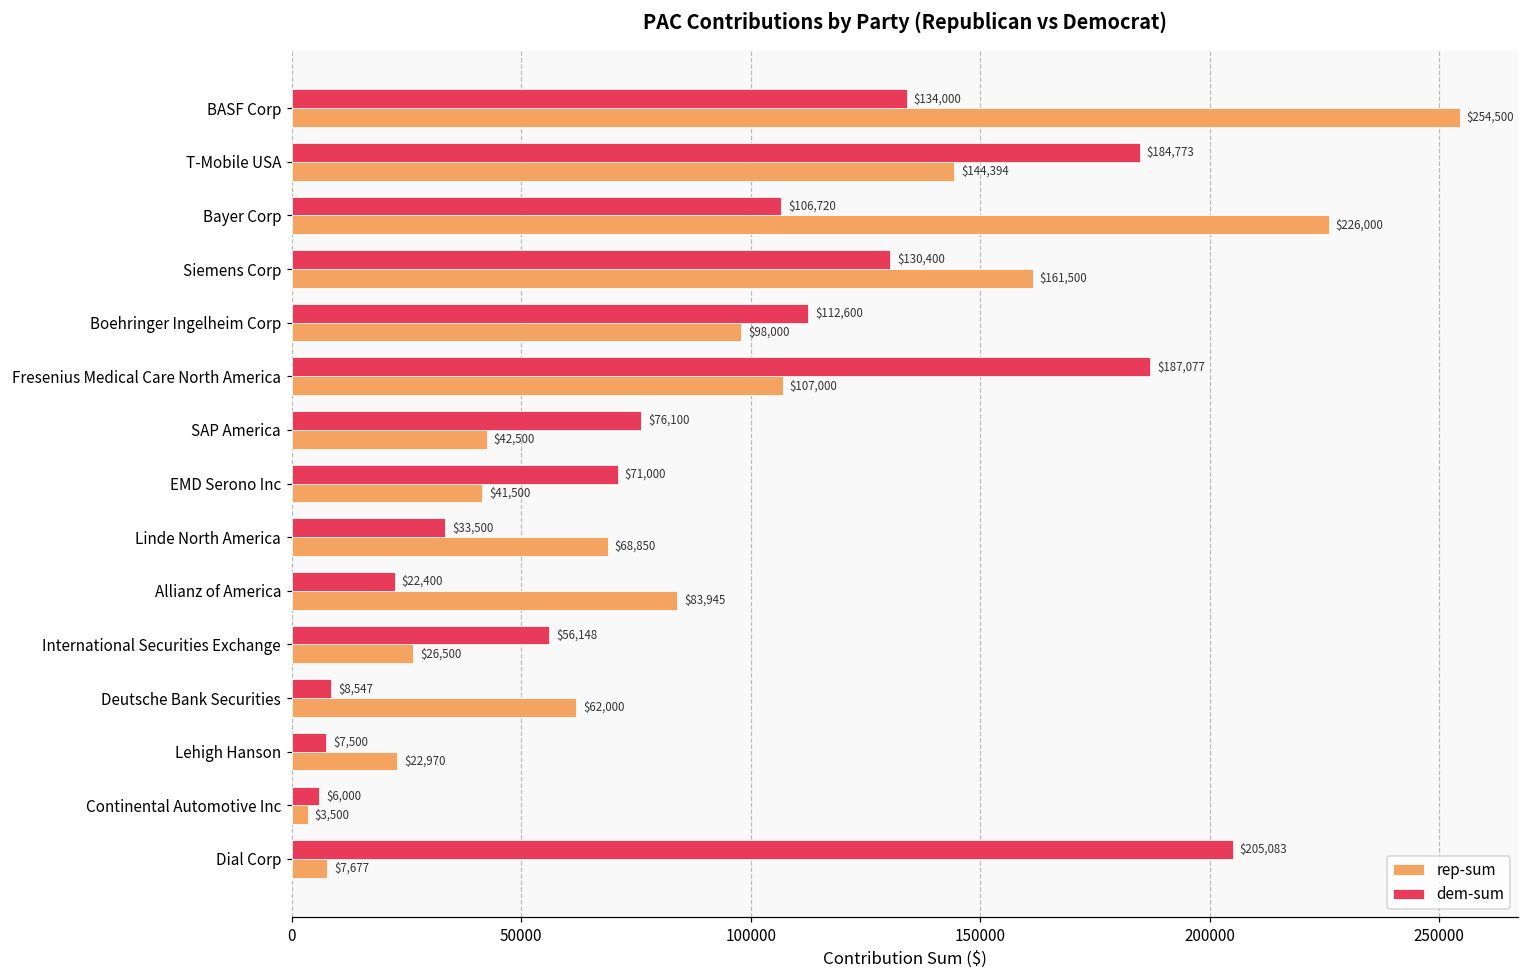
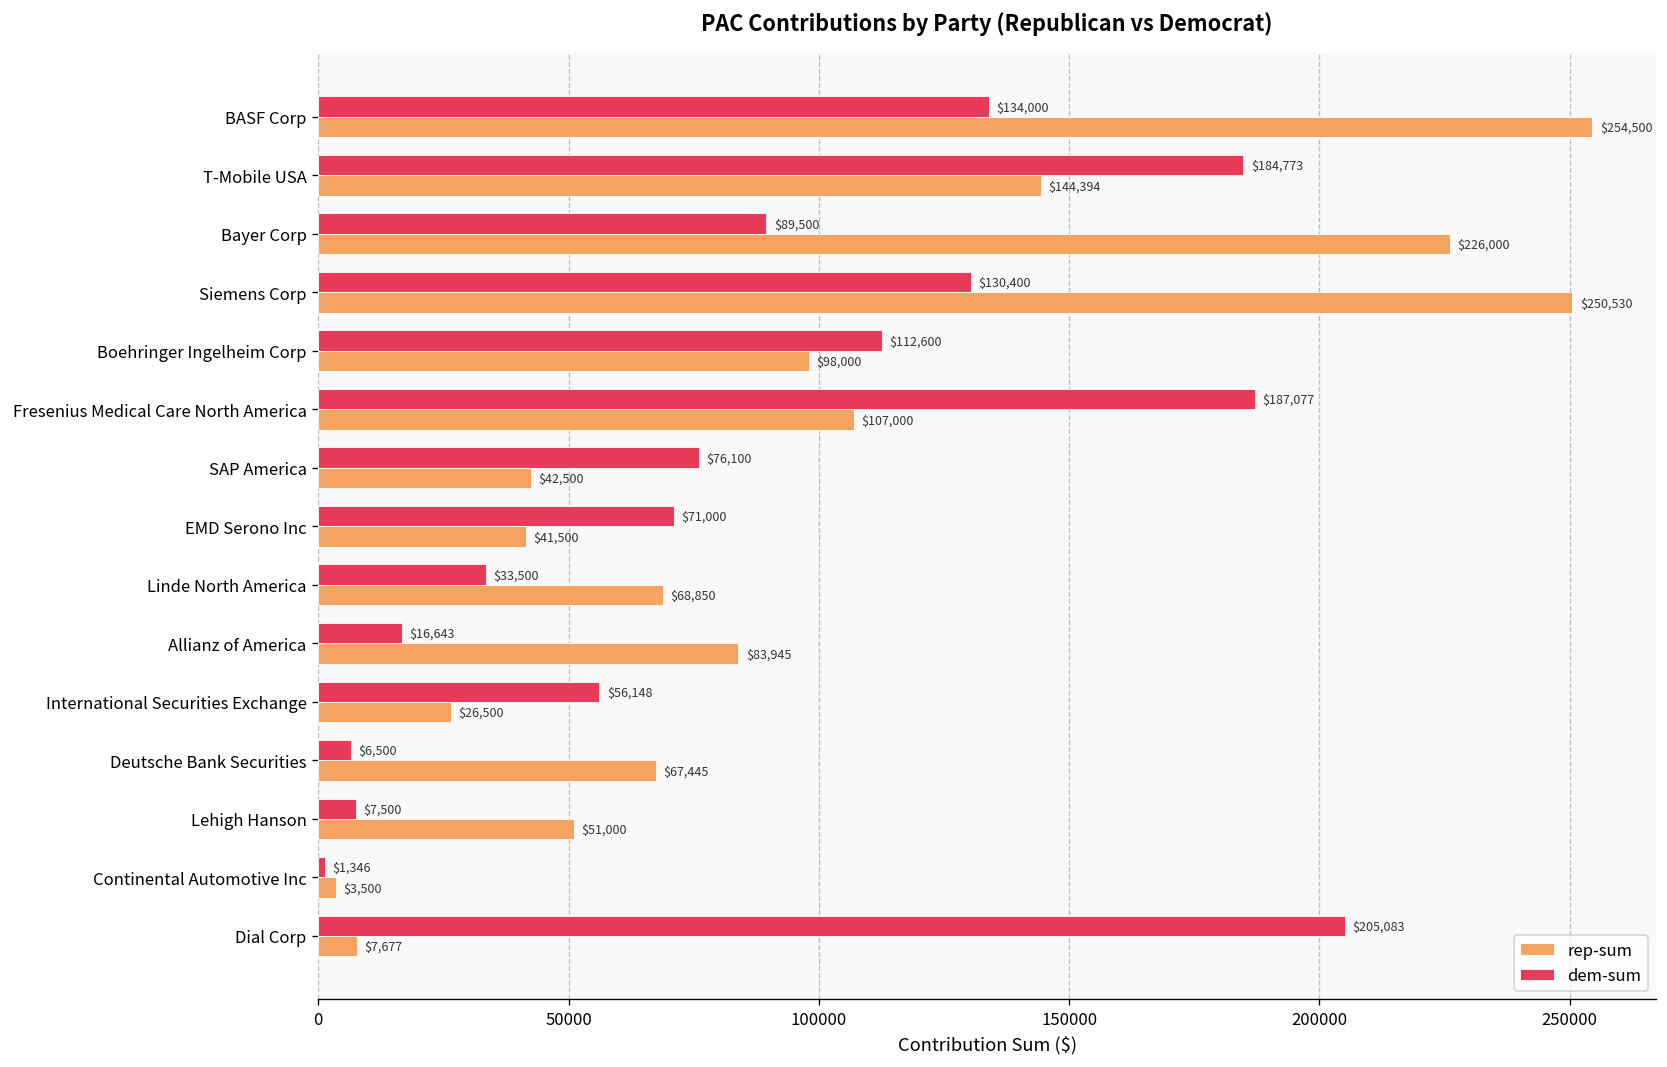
dem-sum, Bayer Corp: $106,720 -> $89,500
rep-sum, Siemens Corp: $161,500 -> $250,530
dem-sum, Allianz of America: $22,400 -> $16,643
dem-sum, Deutsche Bank Securities: $8,547 -> $6,500
rep-sum, Deutsche Bank Securities: $62,000 -> $67,445
rep-sum, Lehigh Hanson: $22,970 -> $51,000
dem-sum, Continental Automotive Inc: $6,000 -> $1,346
